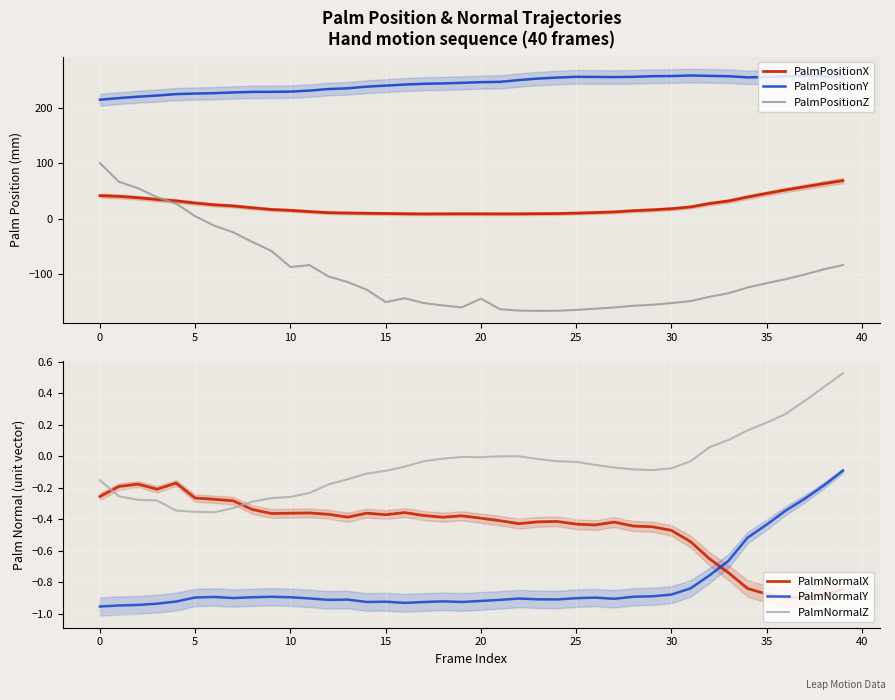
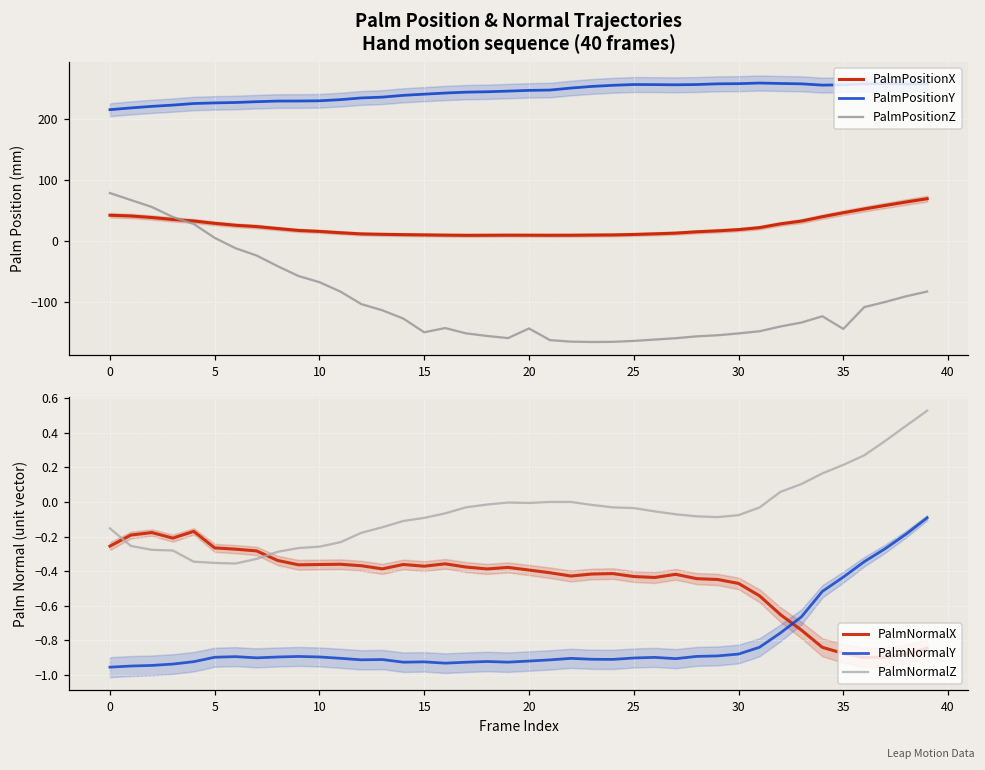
Palm Position & Normal Trajectories Hand motion sequence (40 frames), PalmPositionZ, 0: 100 -> 80
Palm Position & Normal Trajectories Hand motion sequence (40 frames), PalmPositionZ, 10: -90 -> -70
Palm Position & Normal Trajectories Hand motion sequence (40 frames), PalmPositionZ, 35: -120 -> -140
